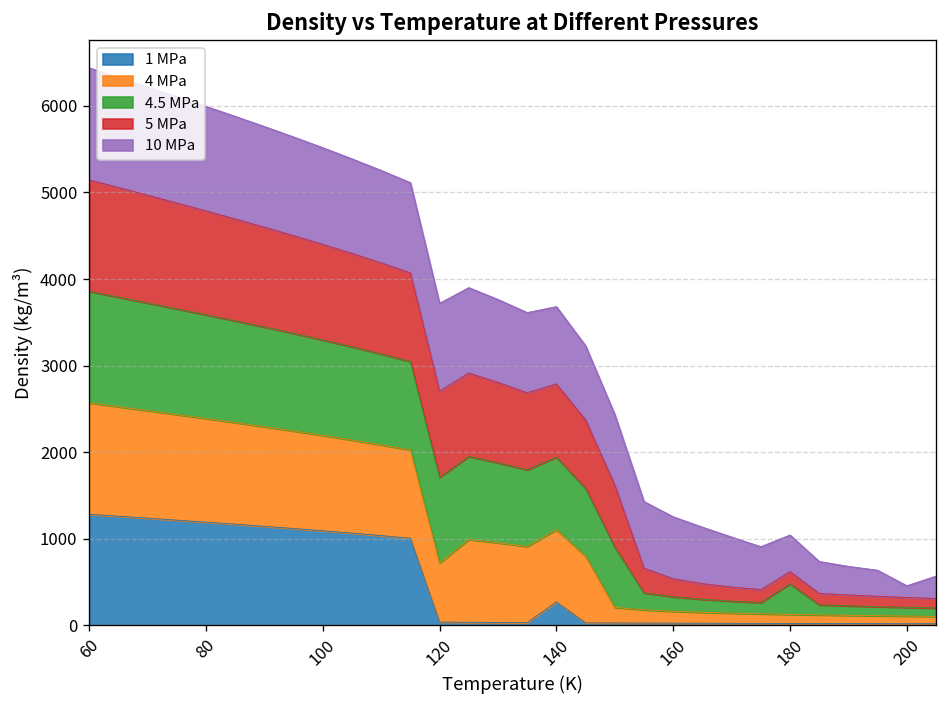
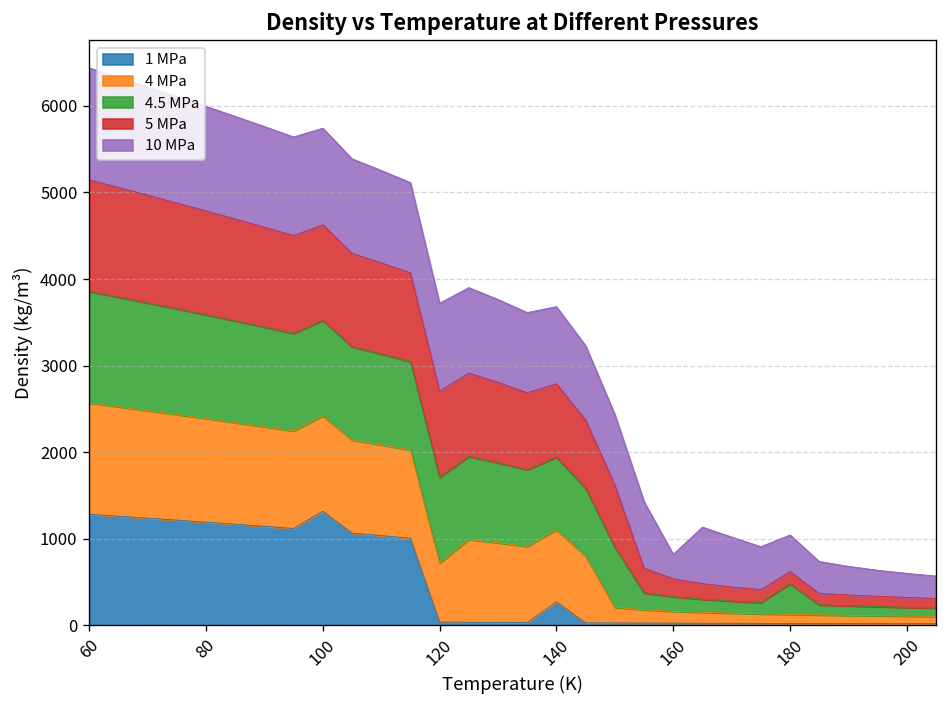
1 MPa, 100: 1100 -> 1300
10 MPa, 160: 700 -> 300
10 MPa, 200: 100 -> 300
